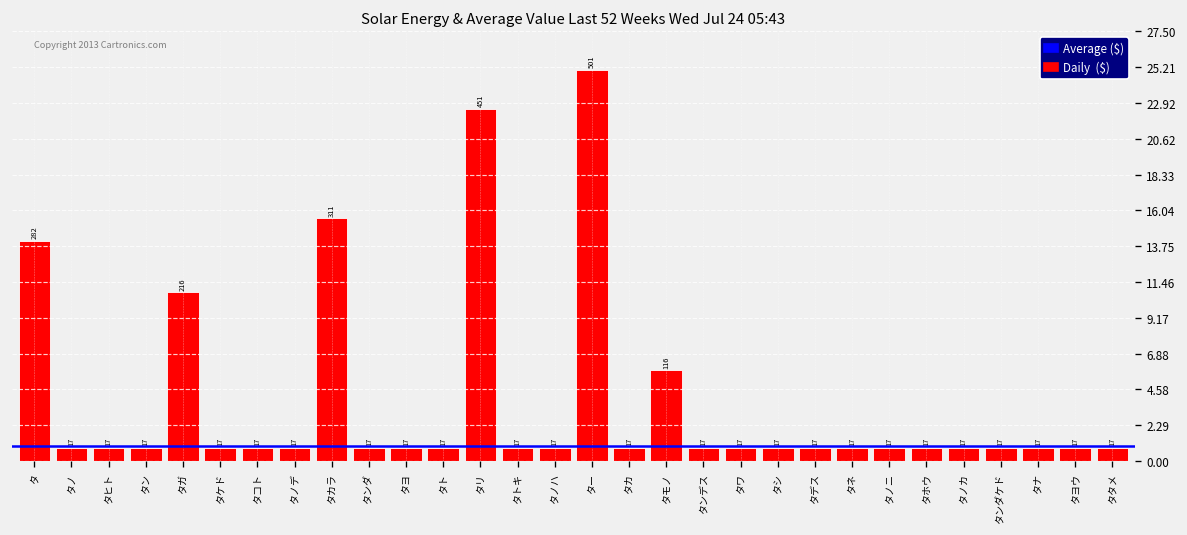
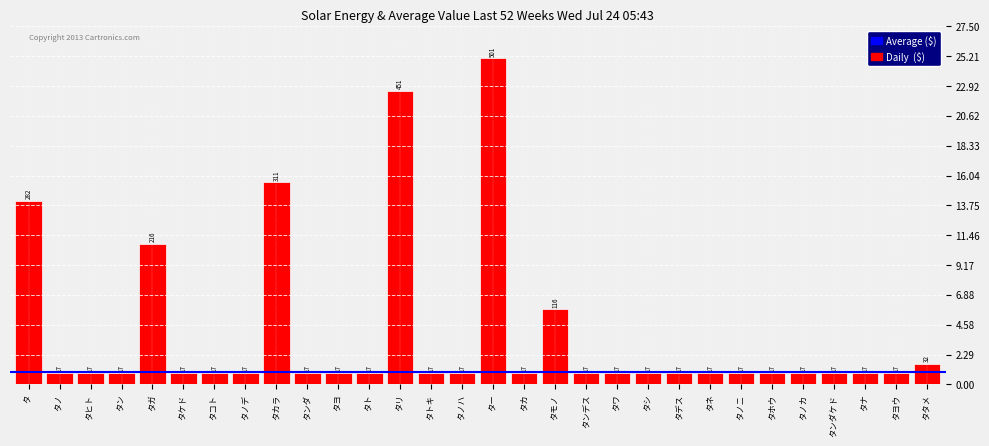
タタメ: 17 -> 32
